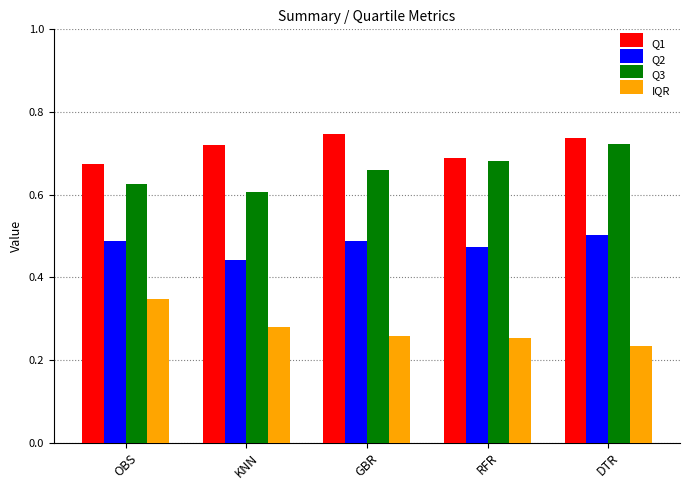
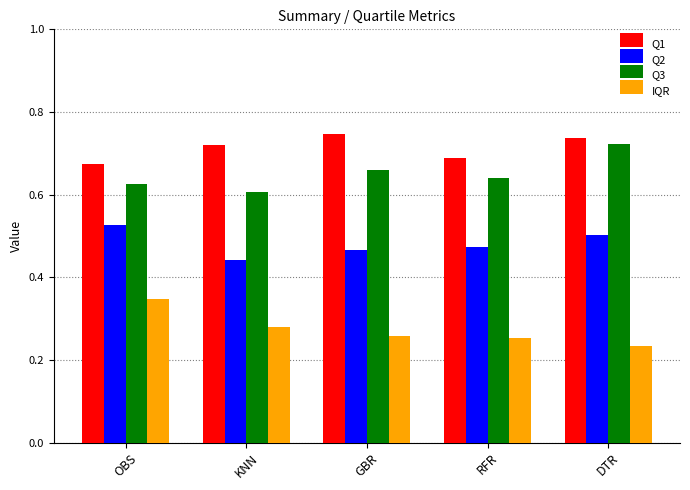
Q2, OBS: 0.49 -> 0.53
Q2, GBR: 0.49 -> 0.47
Q3, RFR: 0.68 -> 0.64
